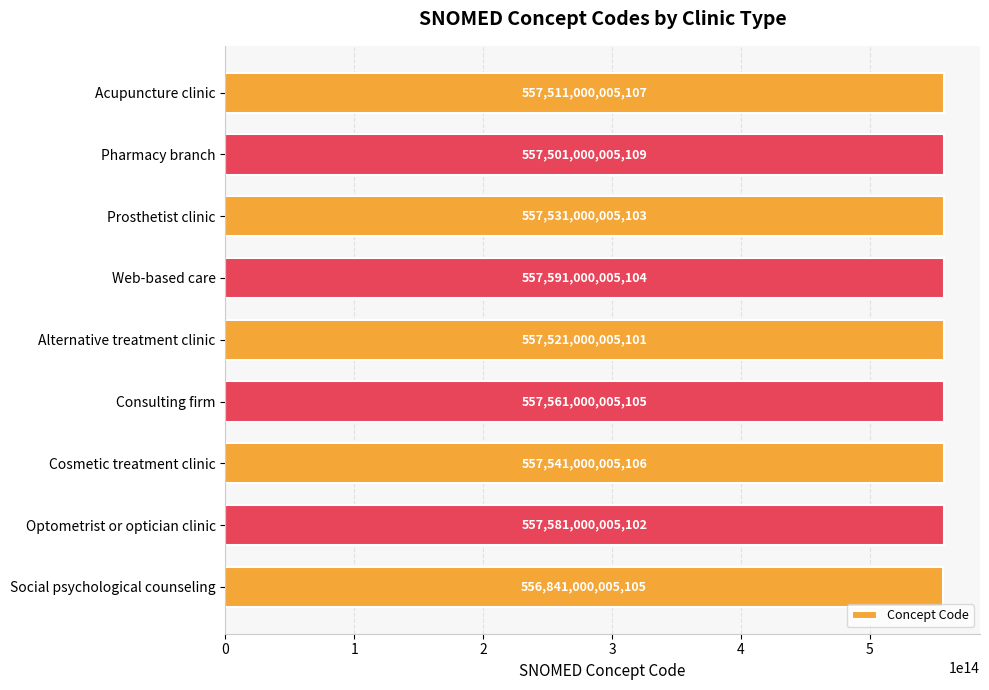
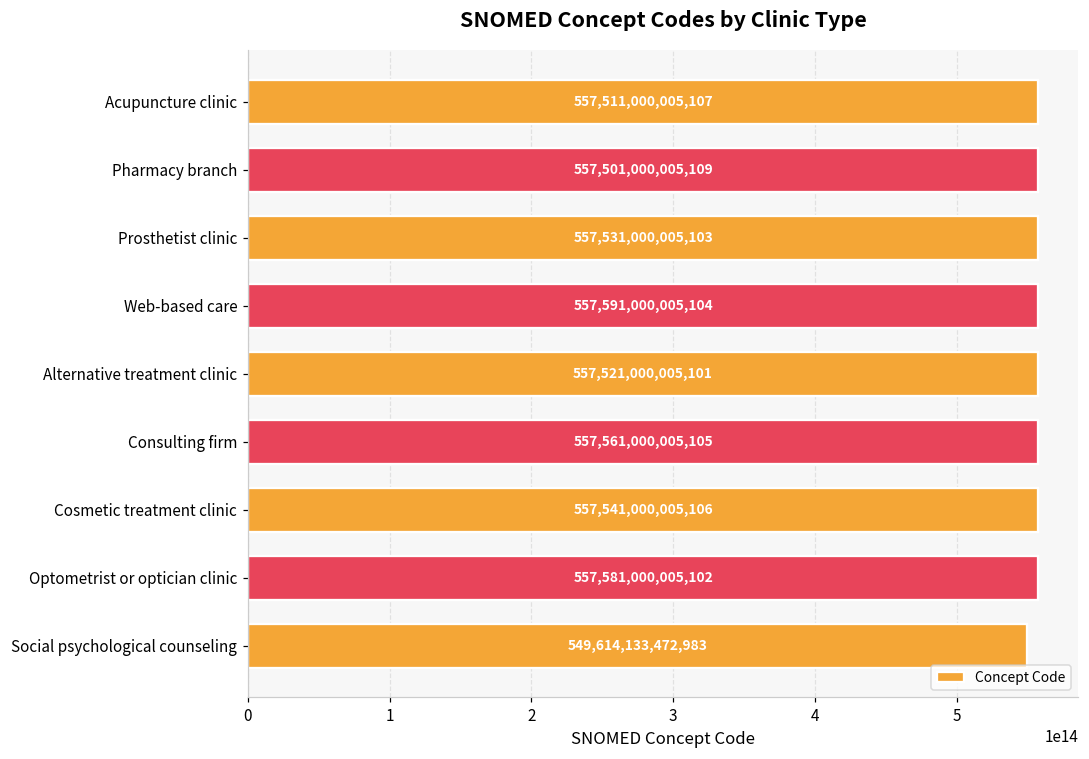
Social psychological counseling: 556,841,000,005,105 -> 549,614,133,472,983
